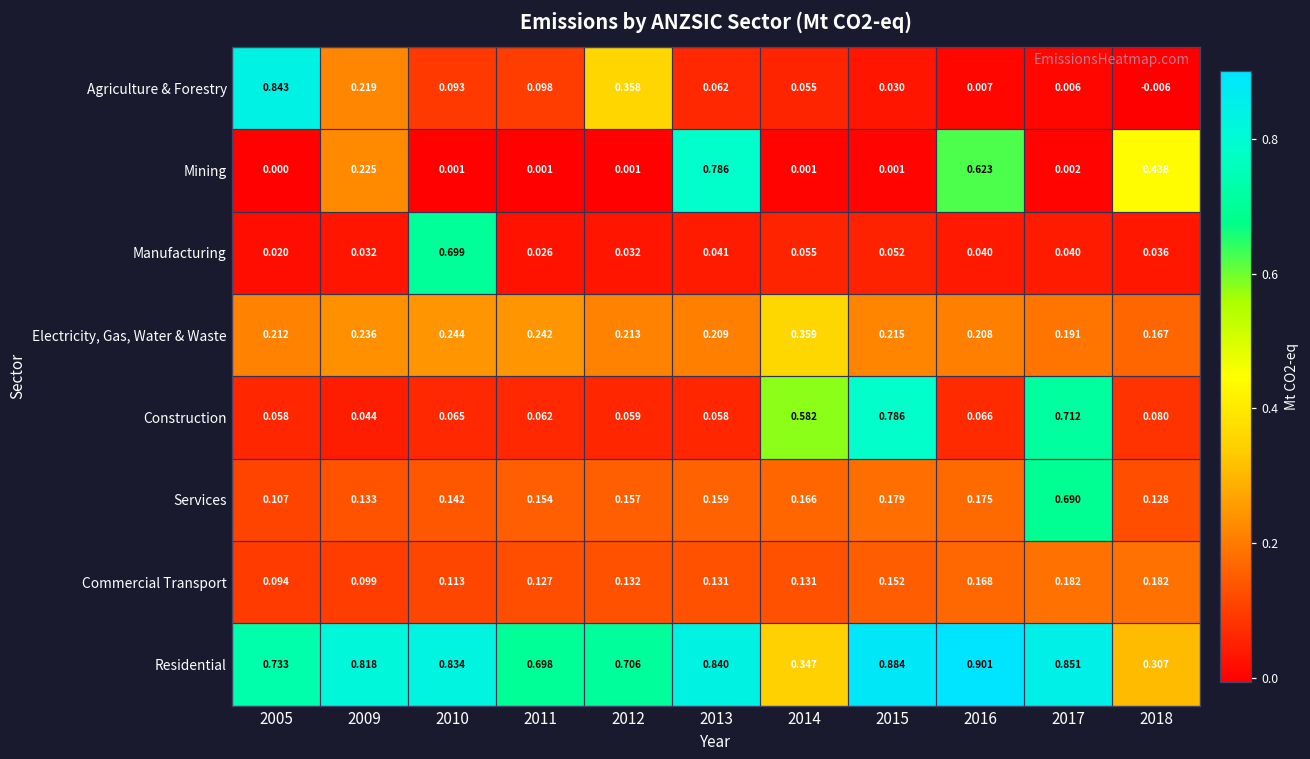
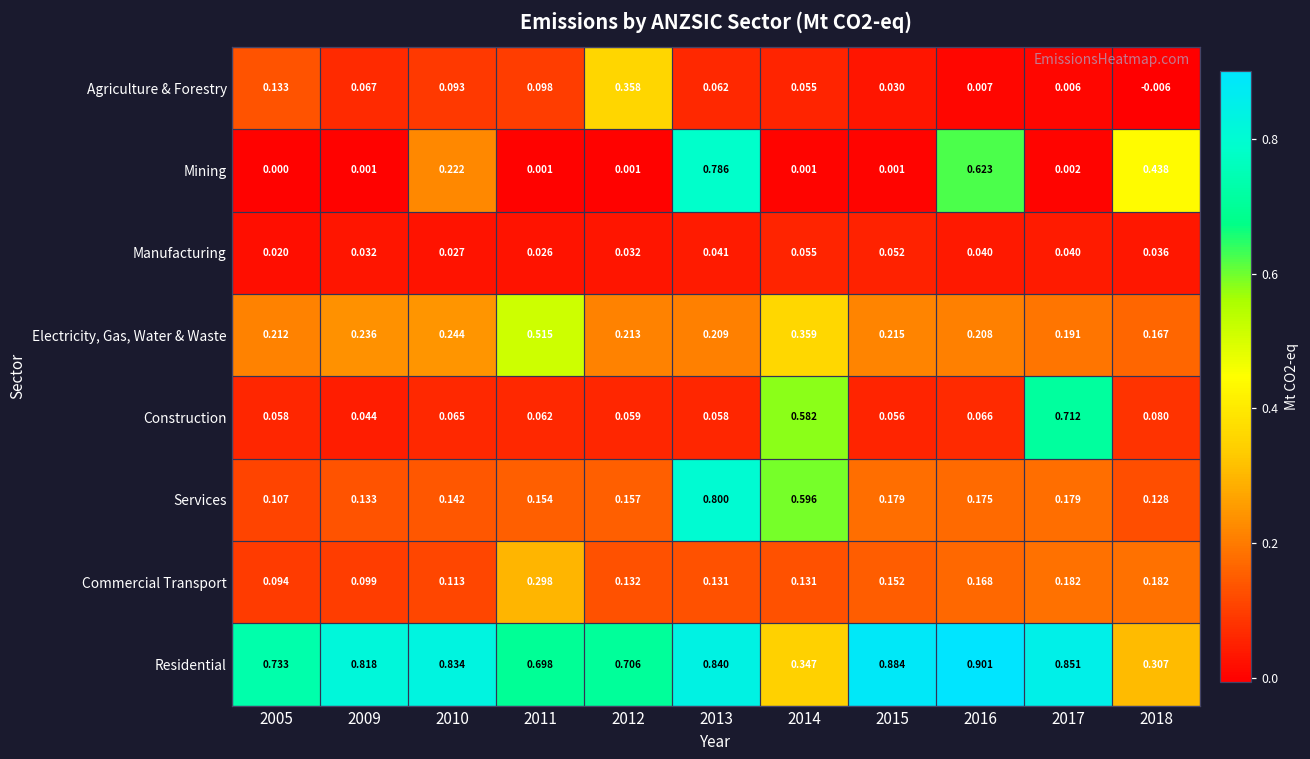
Agriculture & Forestry, 2005: 0.843 -> 0.133
Agriculture & Forestry, 2009: 0.219 -> 0.067
Mining, 2009: 0.225 -> 0.001
Mining, 2010: 0.001 -> 0.222
Manufacturing, 2010: 0.699 -> 0.027
Electricity, Gas, Water & Waste, 2011: 0.242 -> 0.515
Construction, 2015: 0.786 -> 0.056
Services, 2013: 0.159 -> 0.800
Services, 2014: 0.166 -> 0.596
Services, 2017: 0.690 -> 0.179
Commercial Transport, 2011: 0.127 -> 0.298
